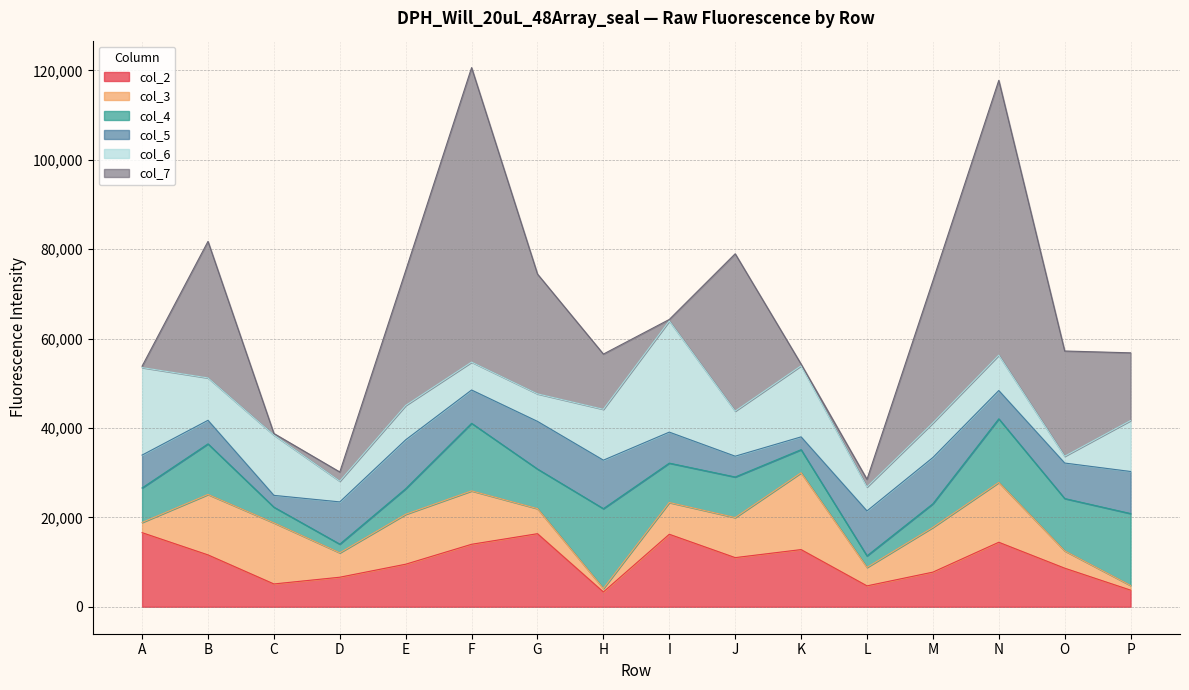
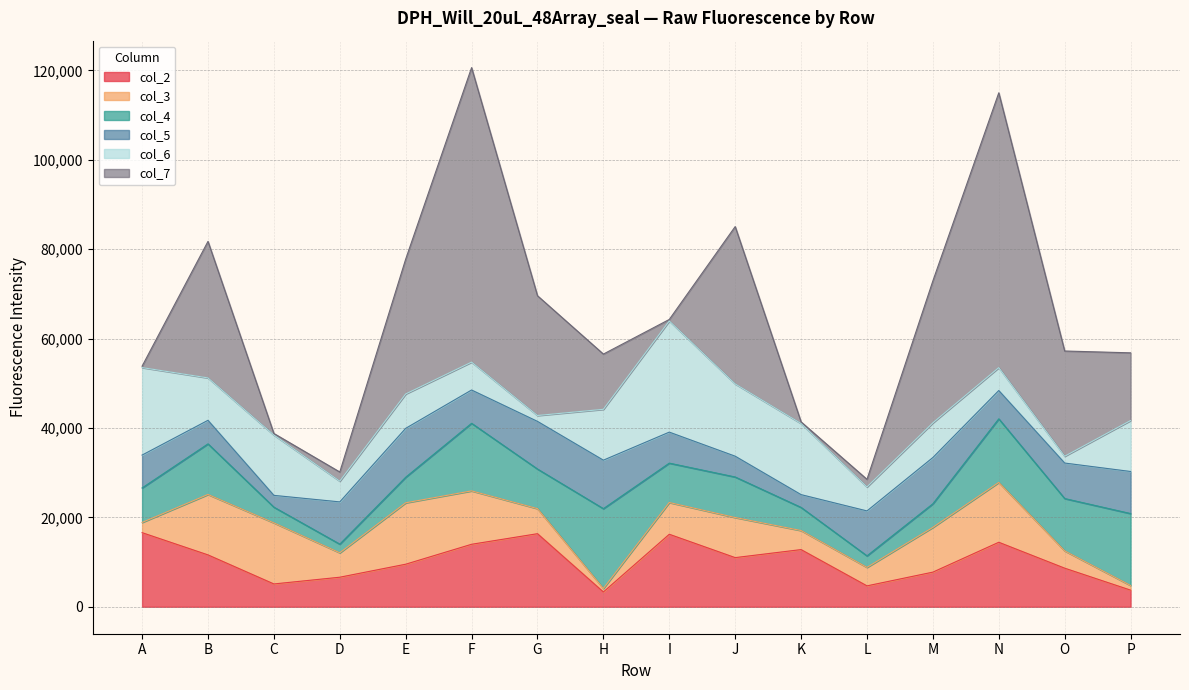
col_3, E: 11,000 -> 14,000
col_6, G: 6,000 -> 1,000
col_6, J: 10,000 -> 16,000
col_3, K: 17,000 -> 4,000
col_6, N: 8,000 -> 5,000
